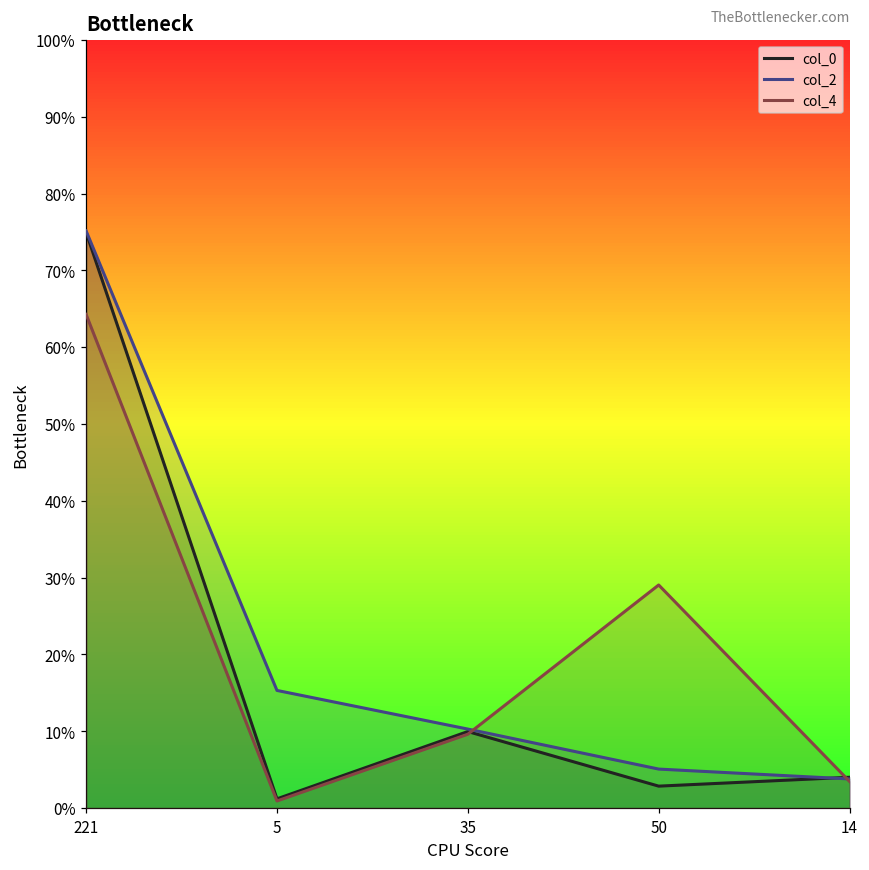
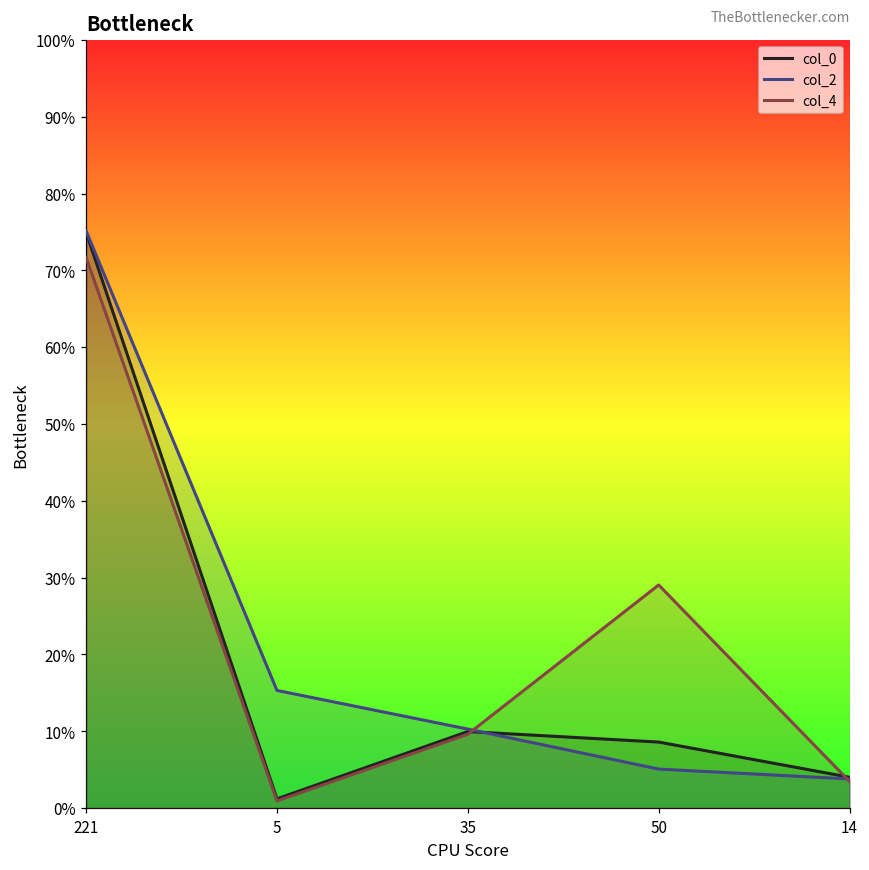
col_4, 221: 64% -> 72%
col_0, 50: 3% -> 9%
